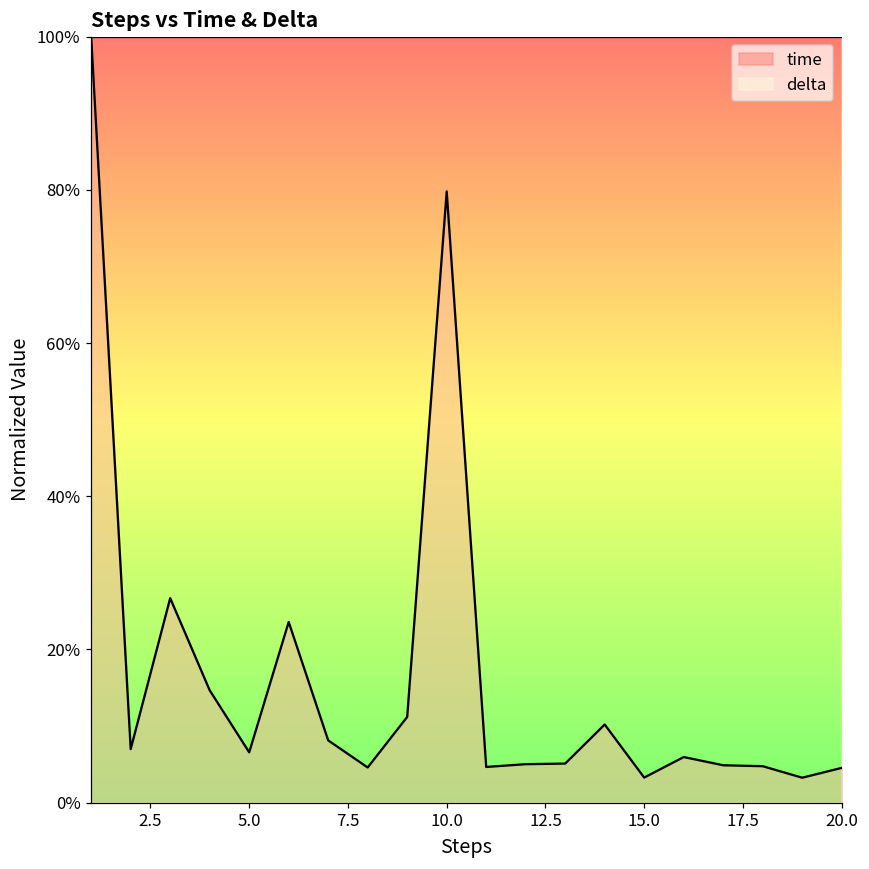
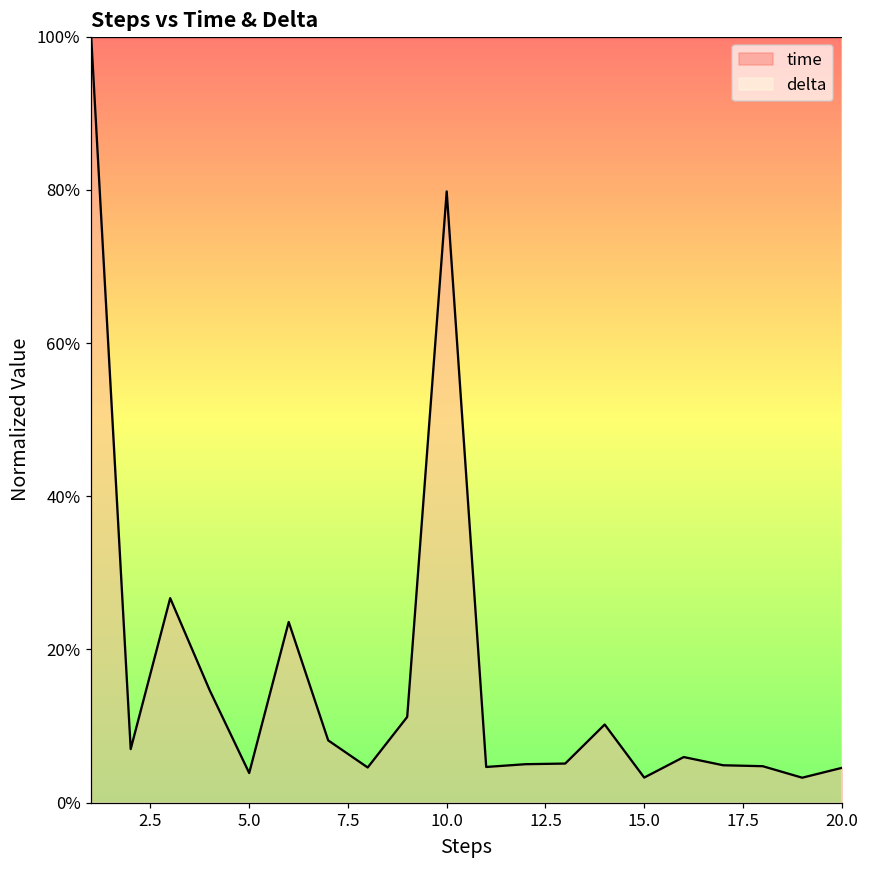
time, 5.0: 7% -> 4%
